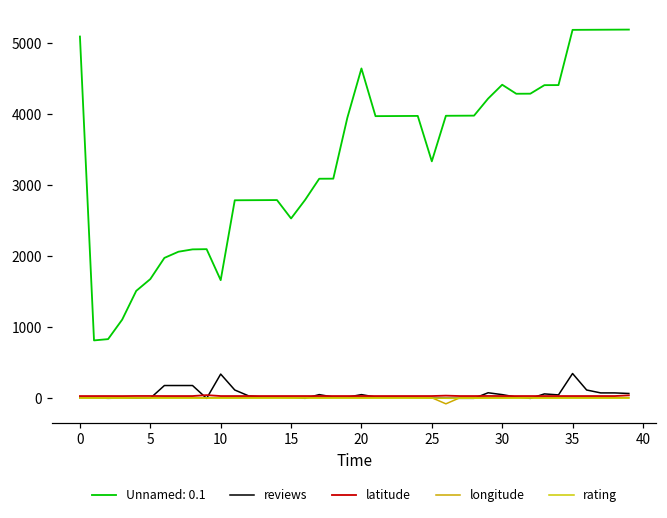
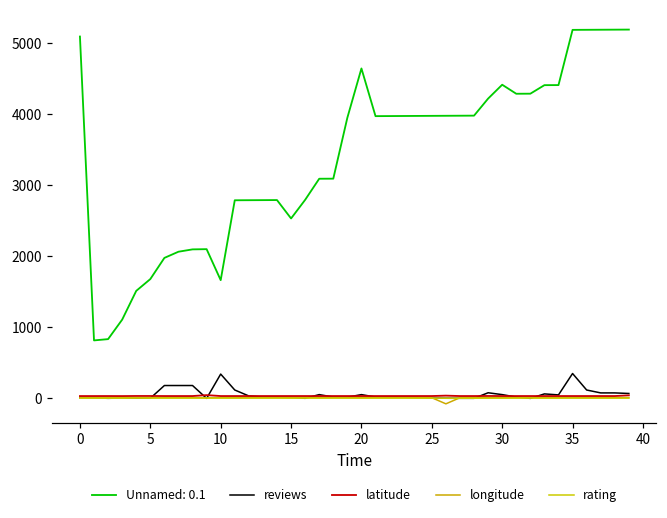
Unnamed: 0.1, 25: 3300 -> 4000
